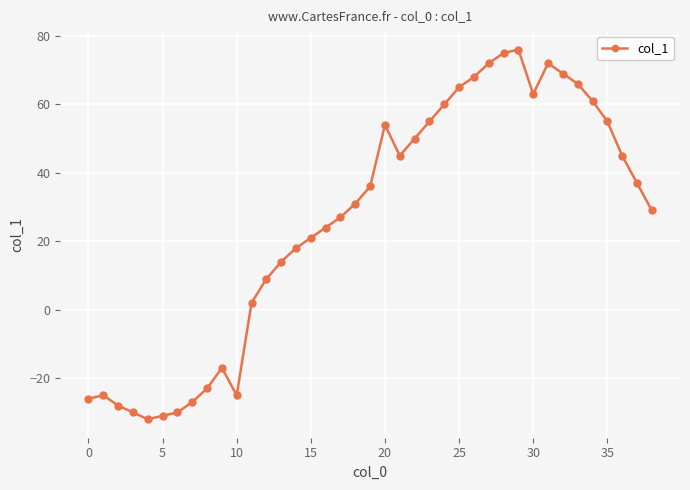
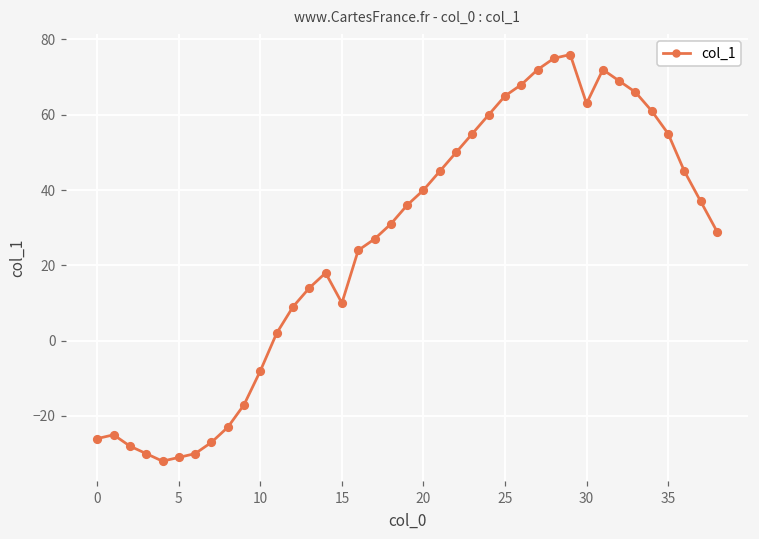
10: -25 -> -8
15: 21 -> 10
20: 54 -> 40
